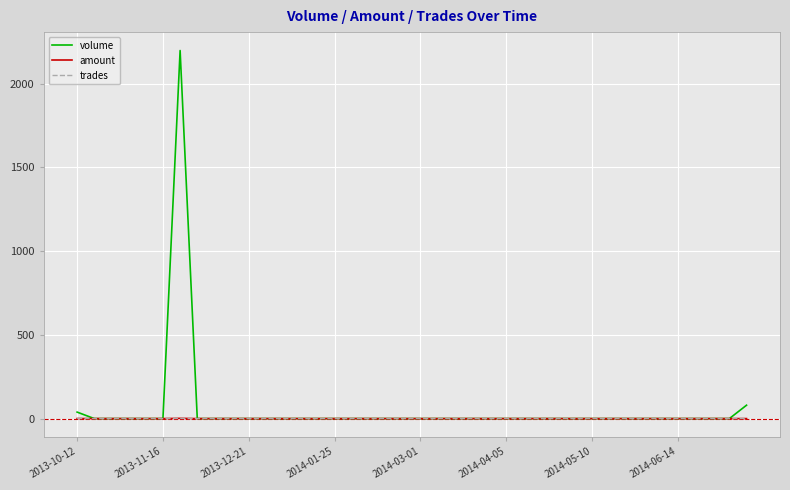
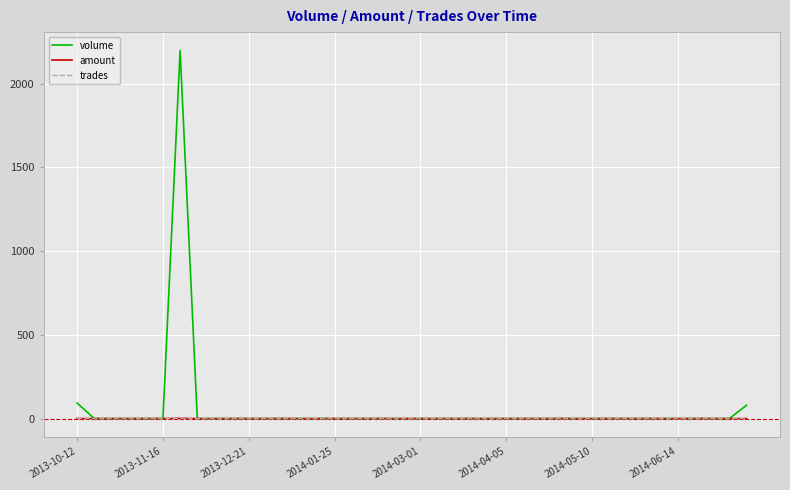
volume, 2013-10-12: 40 -> 90
